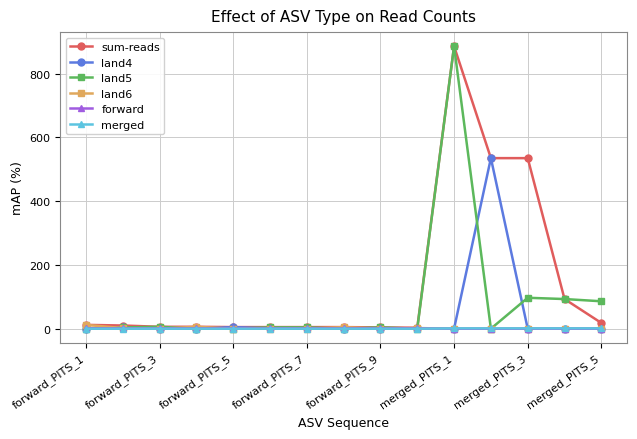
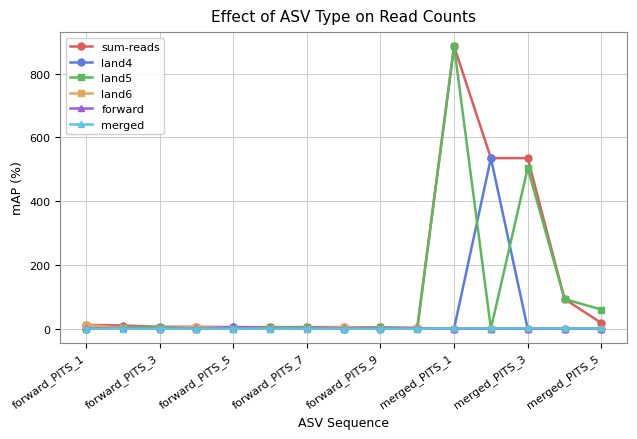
land5, merged_PITS_3: 100 -> 500
land5, merged_PITS_5: 90 -> 60
